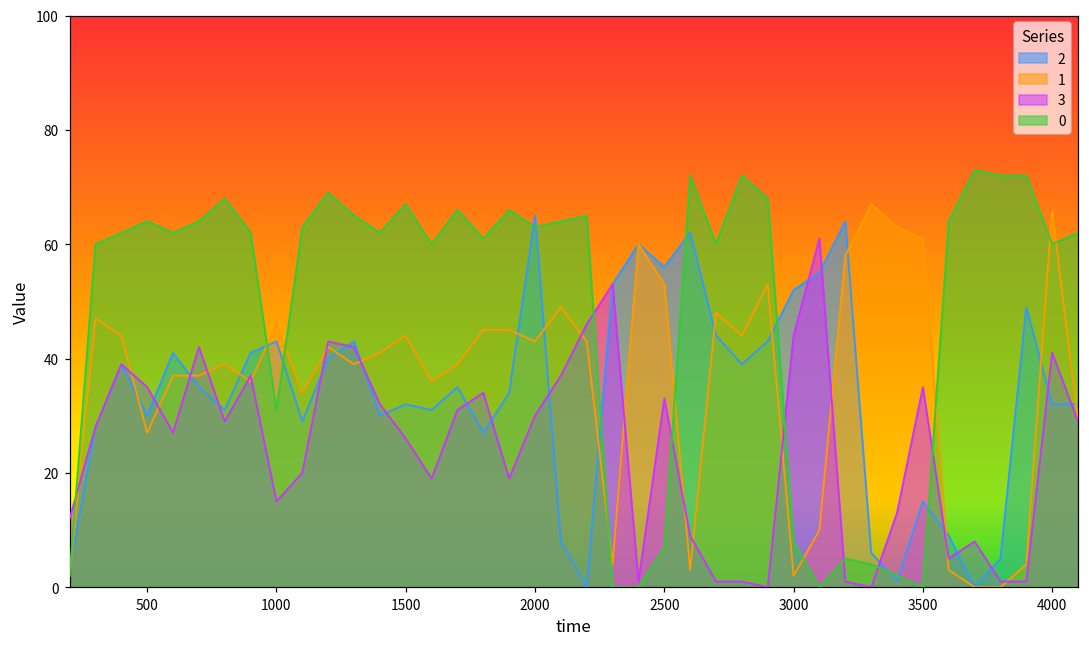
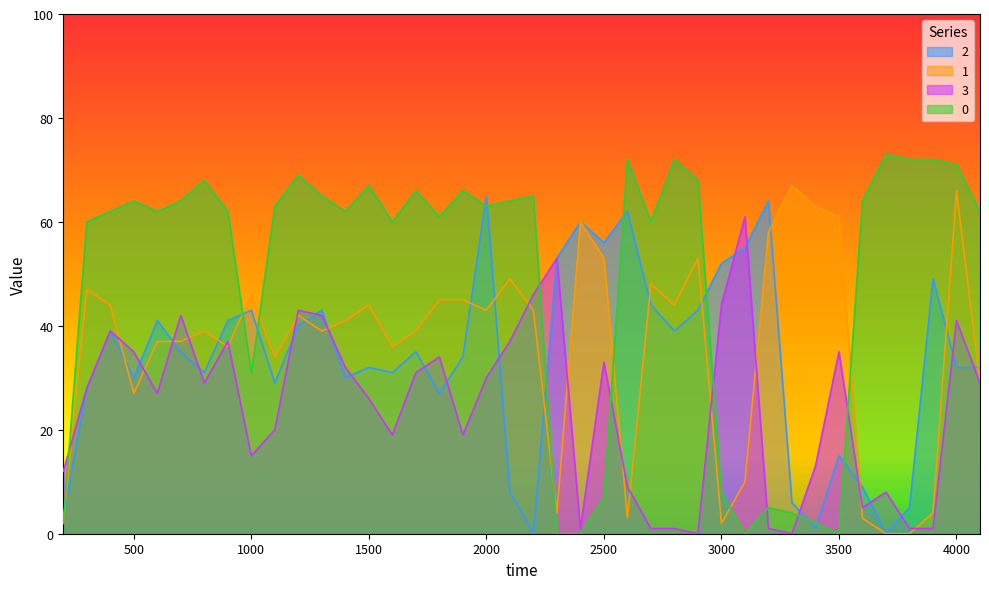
0, 4000: 60 -> 71
